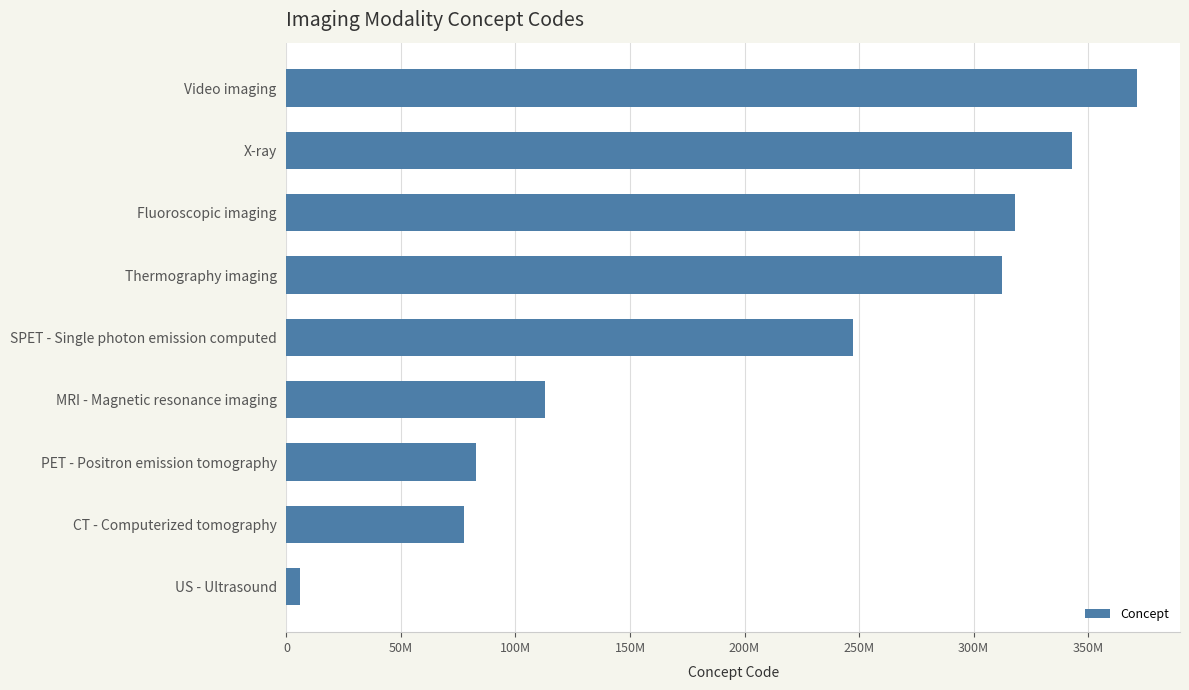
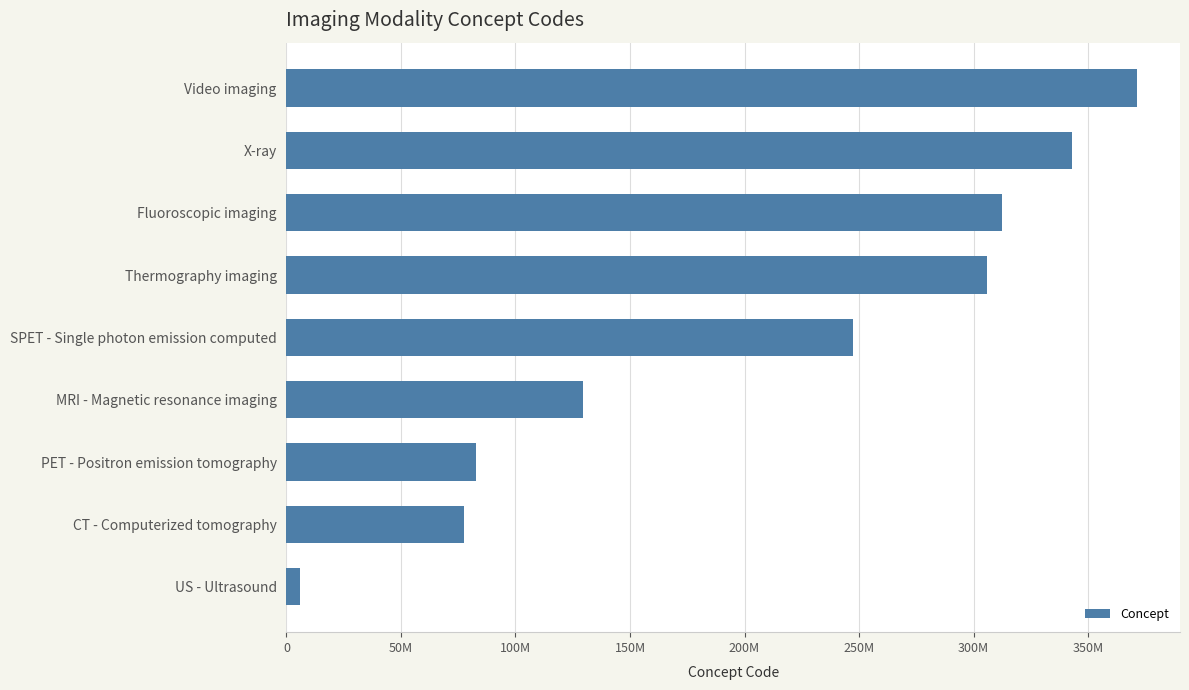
Fluoroscopic imaging: 318000000 -> 312000000
Thermography imaging: 312000000 -> 306000000
MRI - Magnetic resonance imaging: 113000000 -> 129000000
